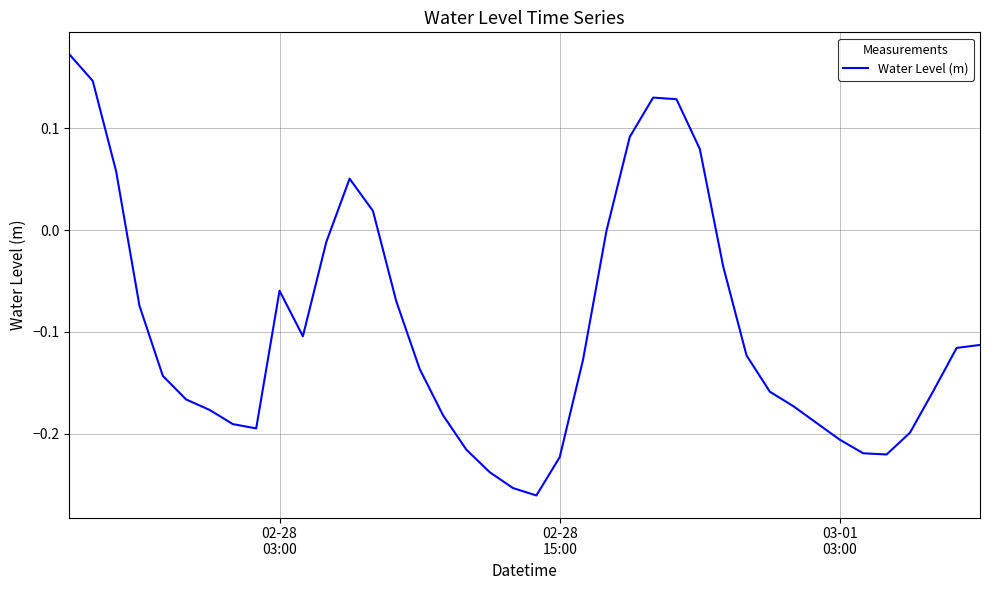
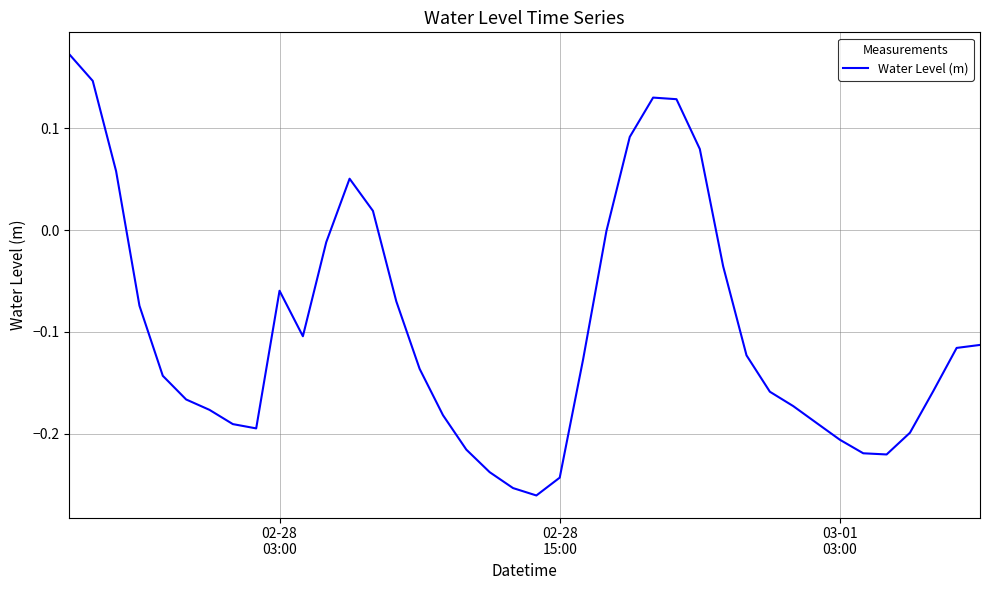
02-28 15:00: -0.223 -> -0.243
